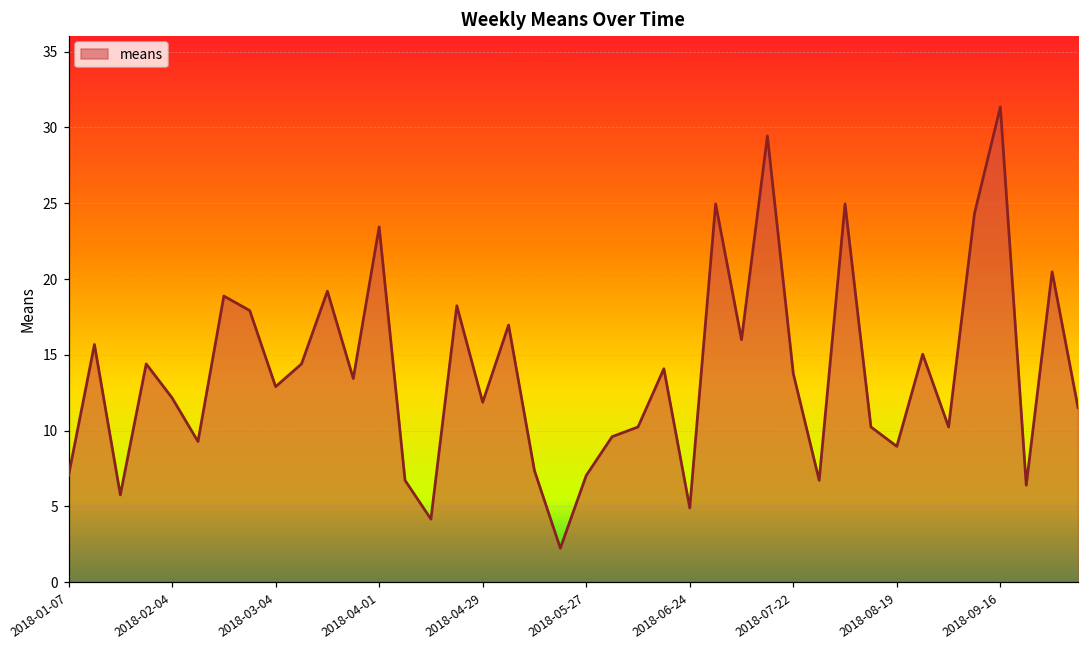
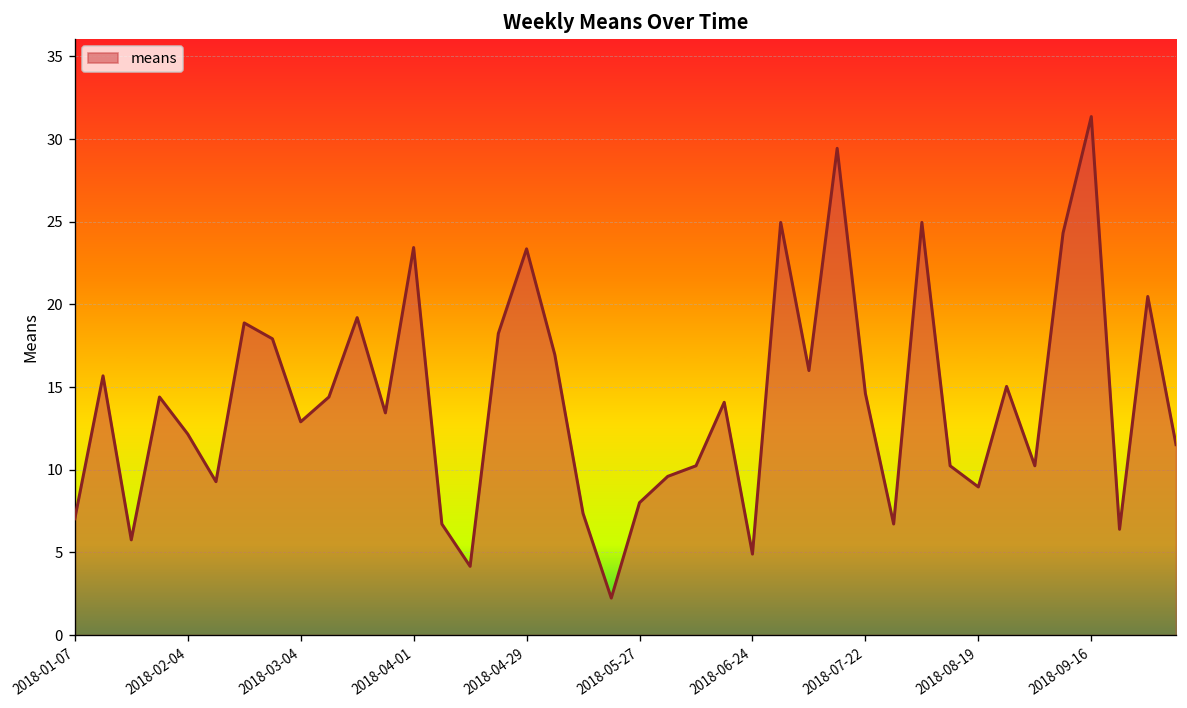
2018-04-29: 11.9 -> 23.4
2018-05-27: 7.0 -> 8.0
2018-07-22: 13.8 -> 14.6
